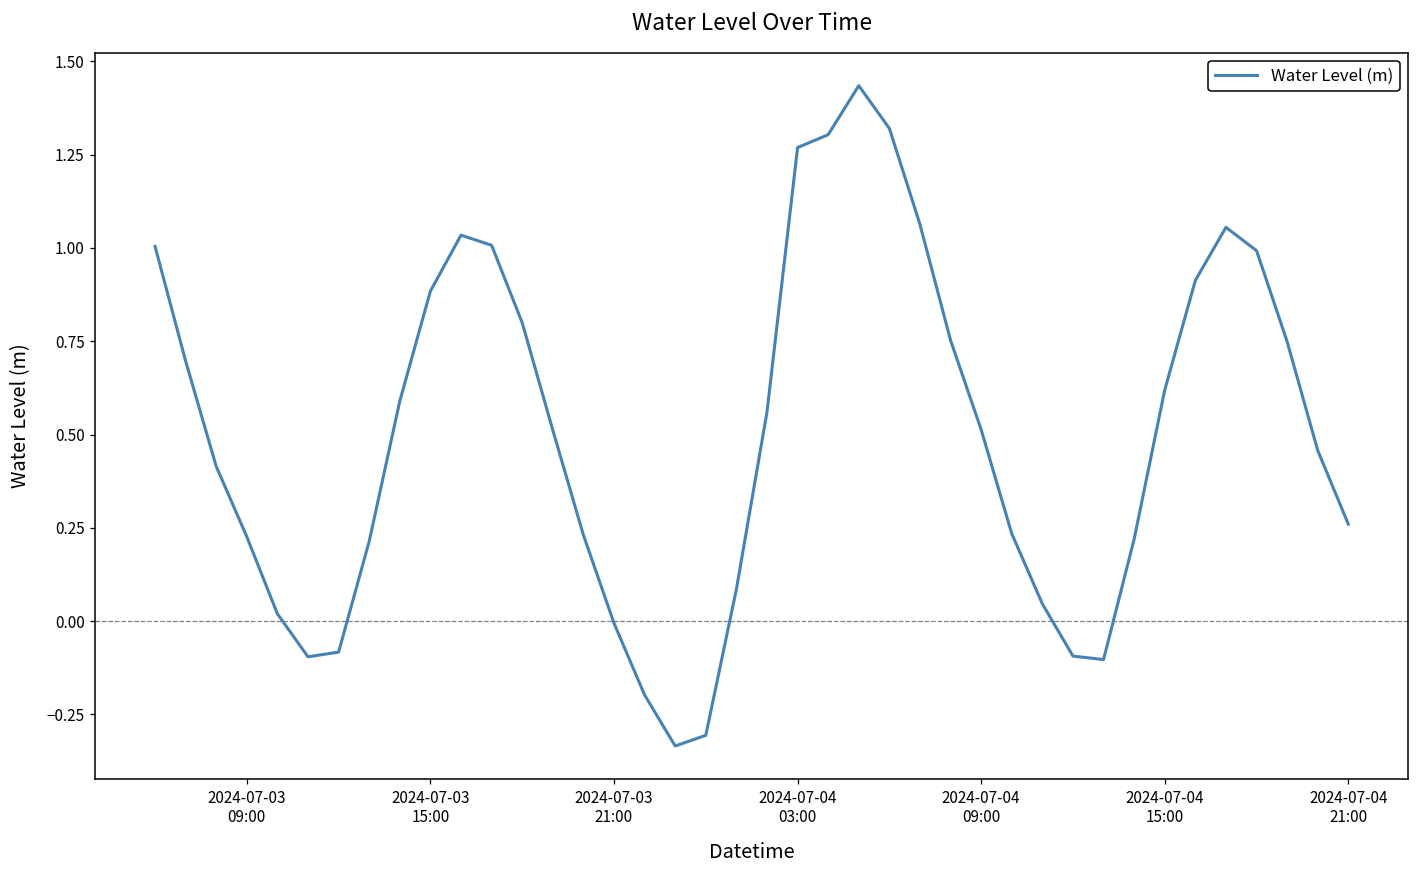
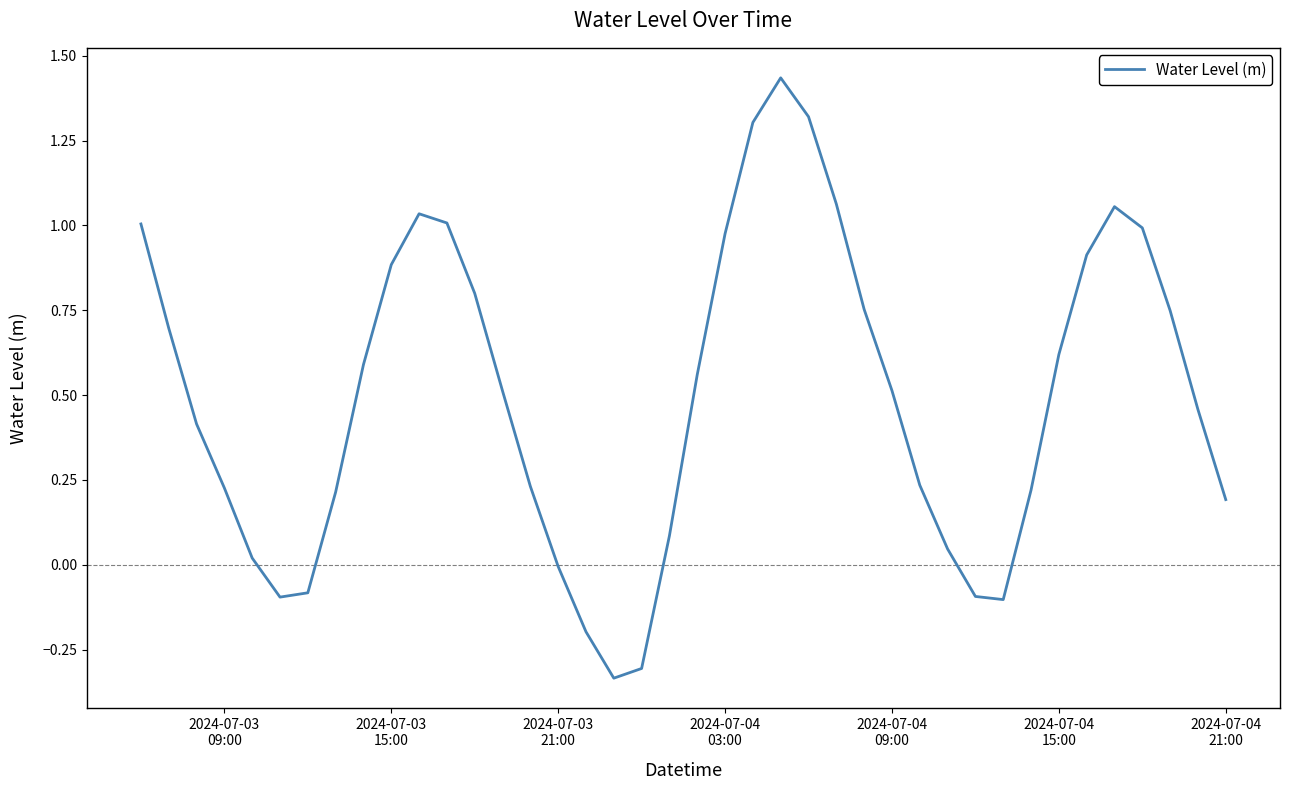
2024-07-04 03:00: 1.27 -> 0.98
2024-07-04 21:00: 0.26 -> 0.19
